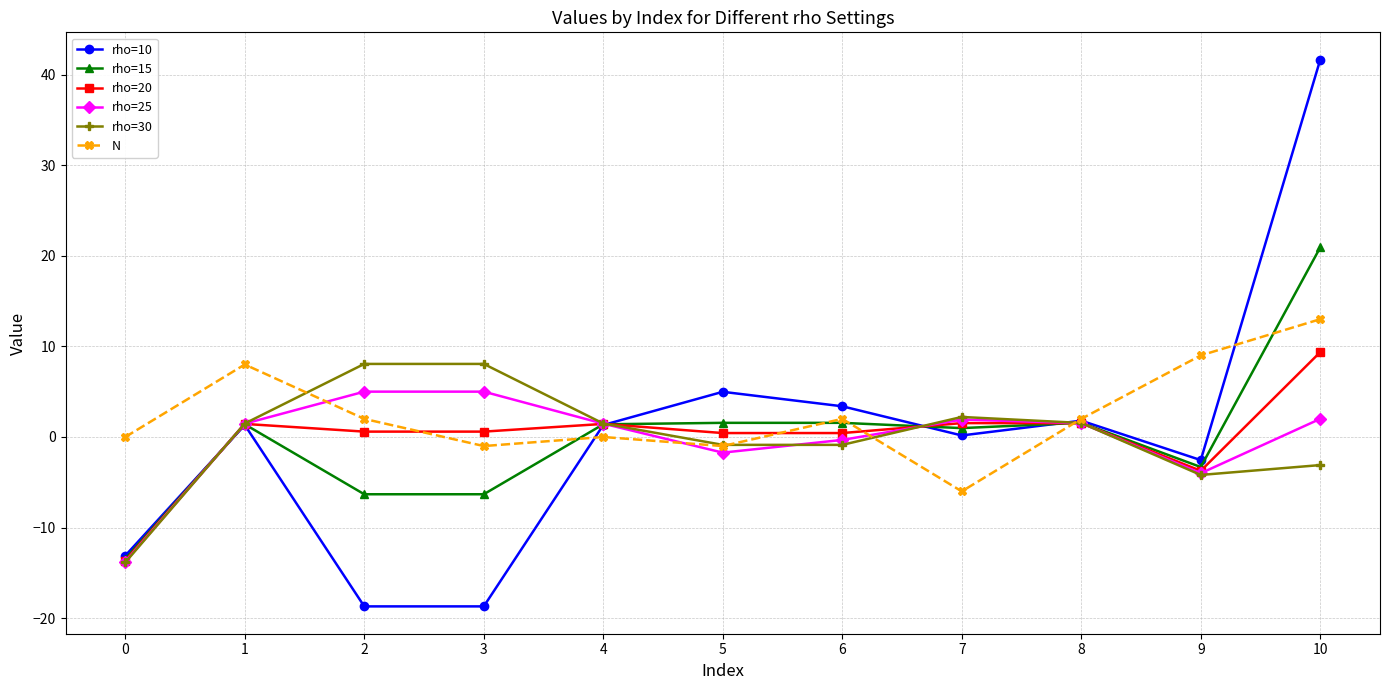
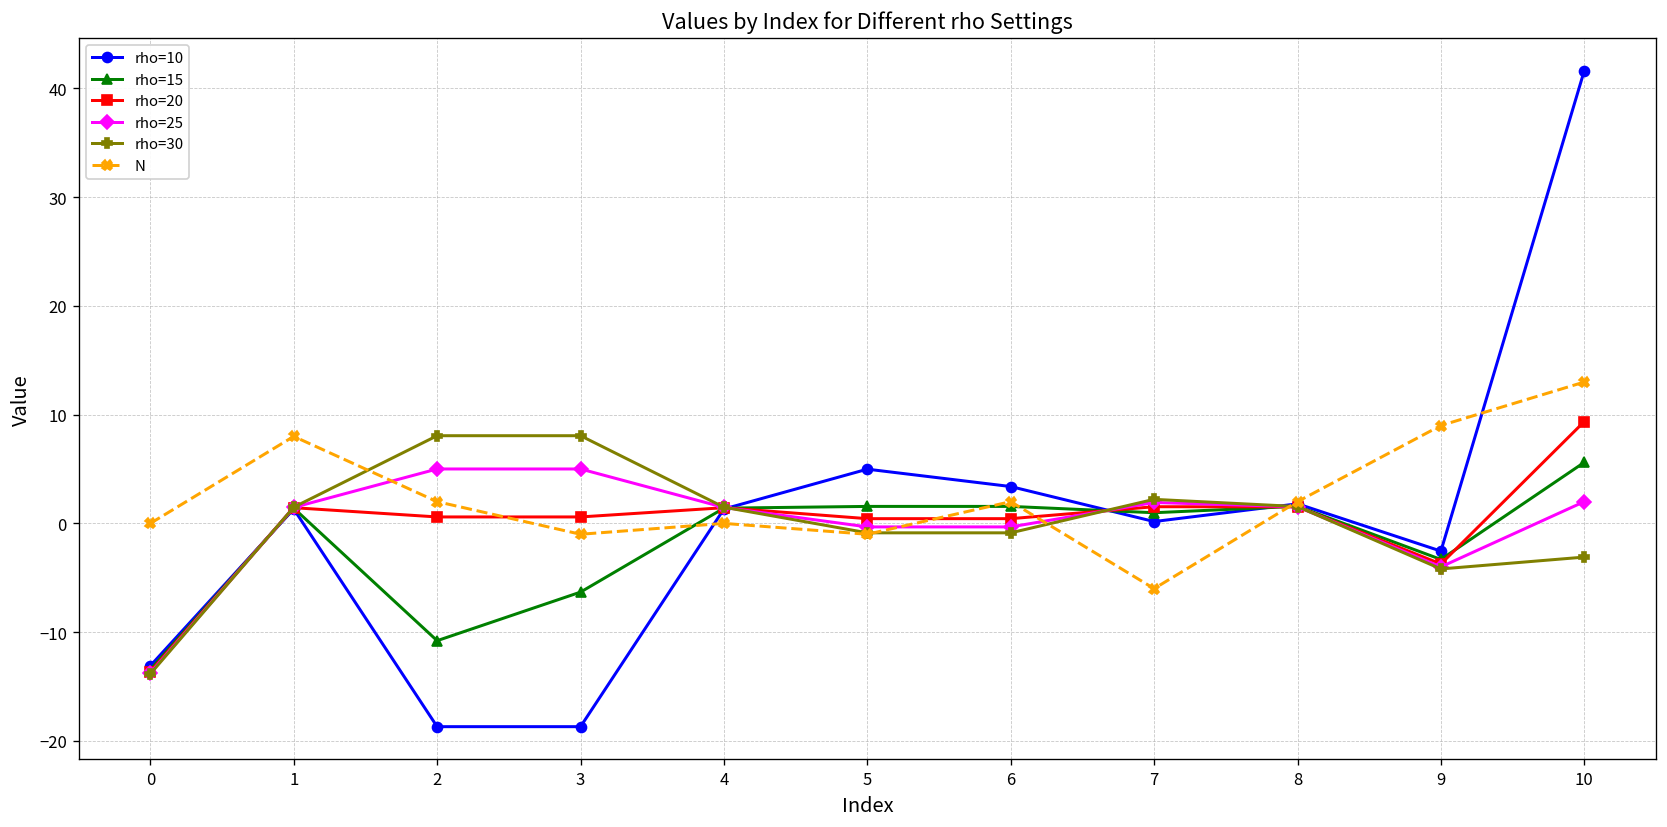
rho=15, 2: -6 -> -11
rho=25, 5: -2 -> 0
rho=15, 10: 21 -> 6
